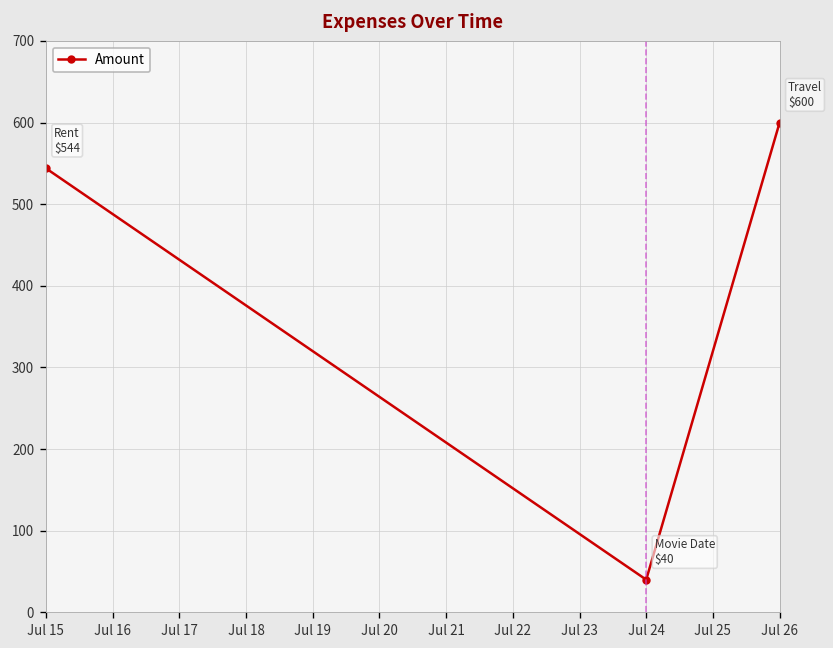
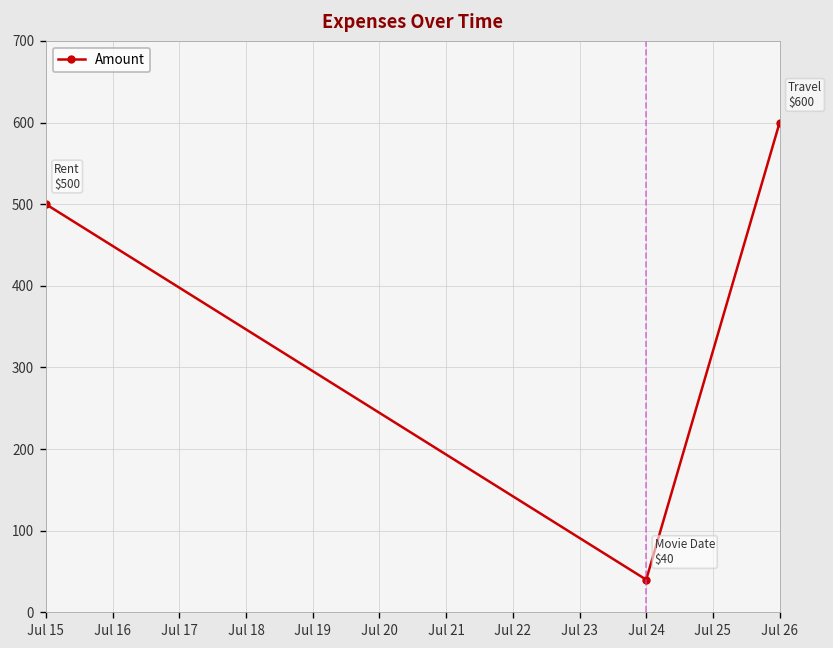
Jul 15: $544 -> $500
